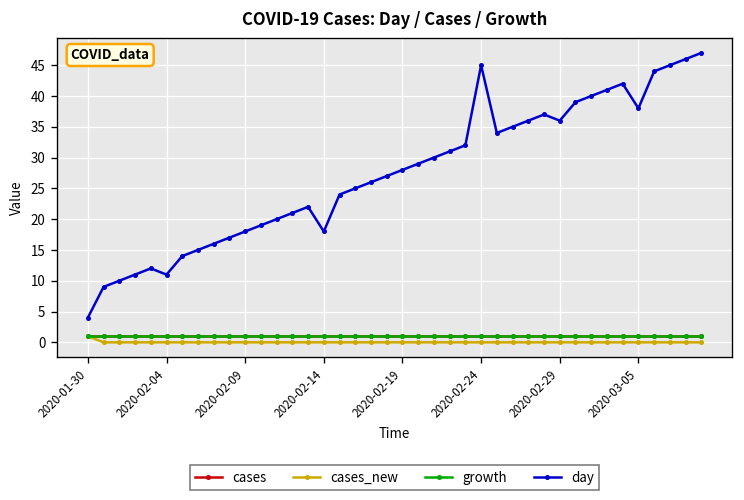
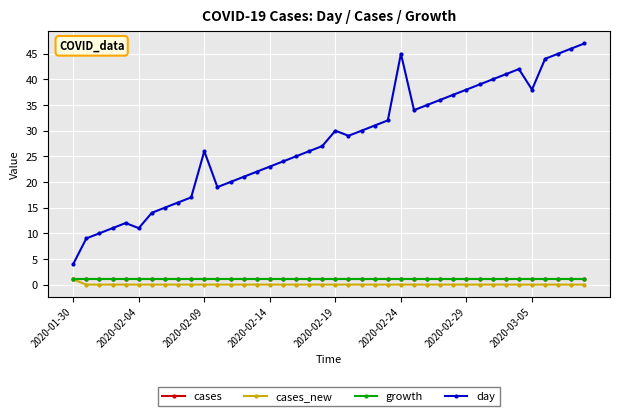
day, 2020-02-09: 18 -> 26
day, 2020-02-14: 18 -> 23
day, 2020-02-19: 28 -> 30
day, 2020-02-29: 36 -> 38
